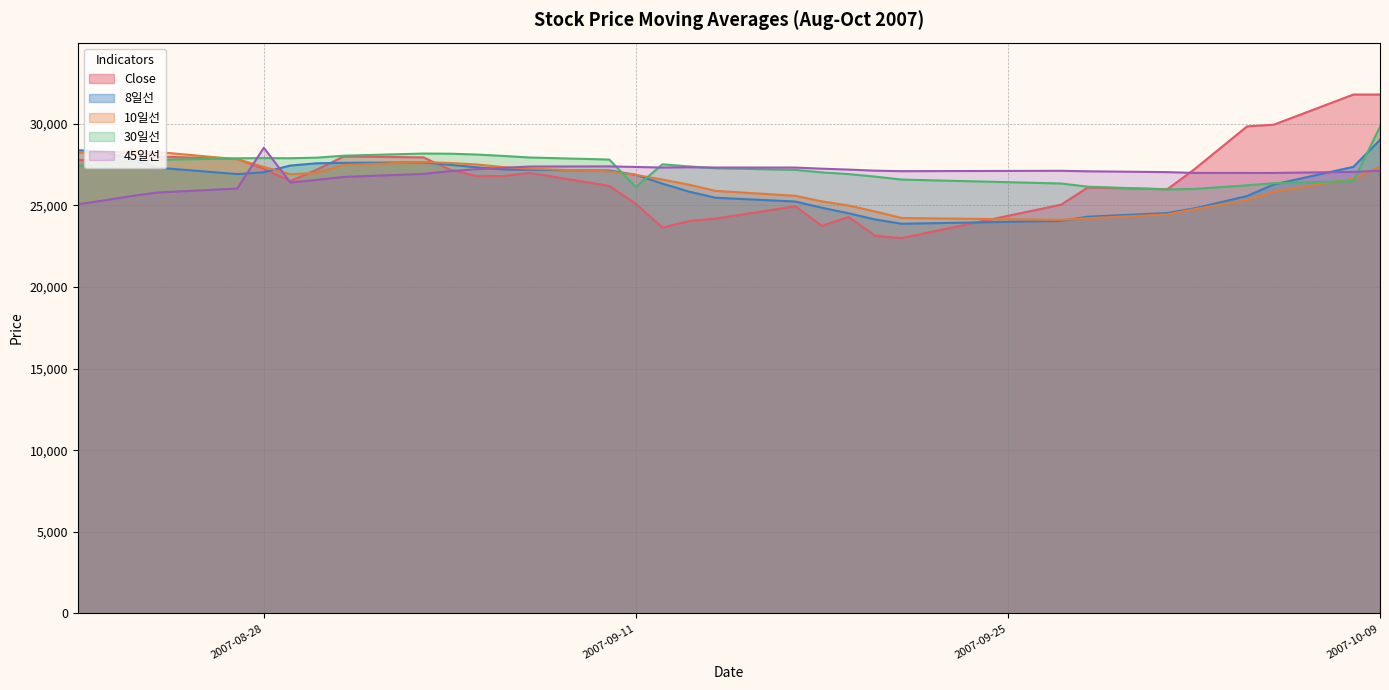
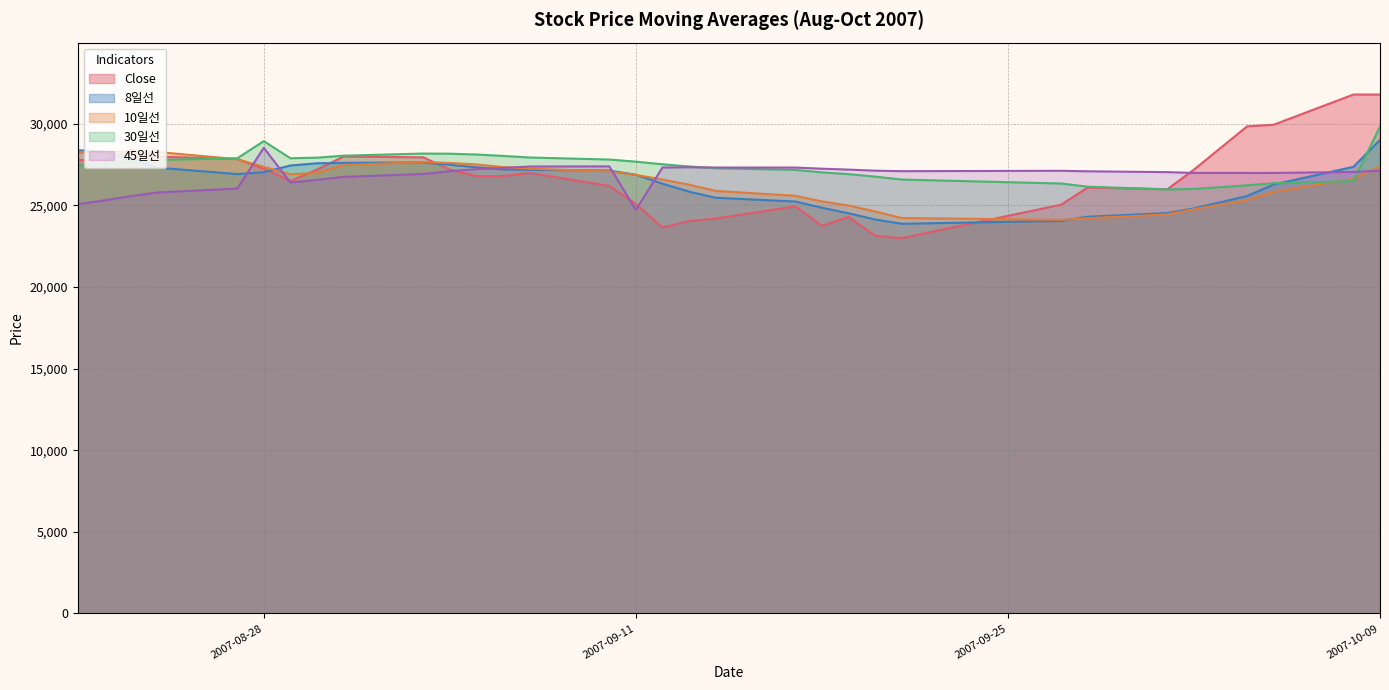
30일선, 2007-08-28: 27,900 -> 28,900
30일선, 2007-09-11: 26,100 -> 27,700
45일선, 2007-09-11: 27,400 -> 24,700
